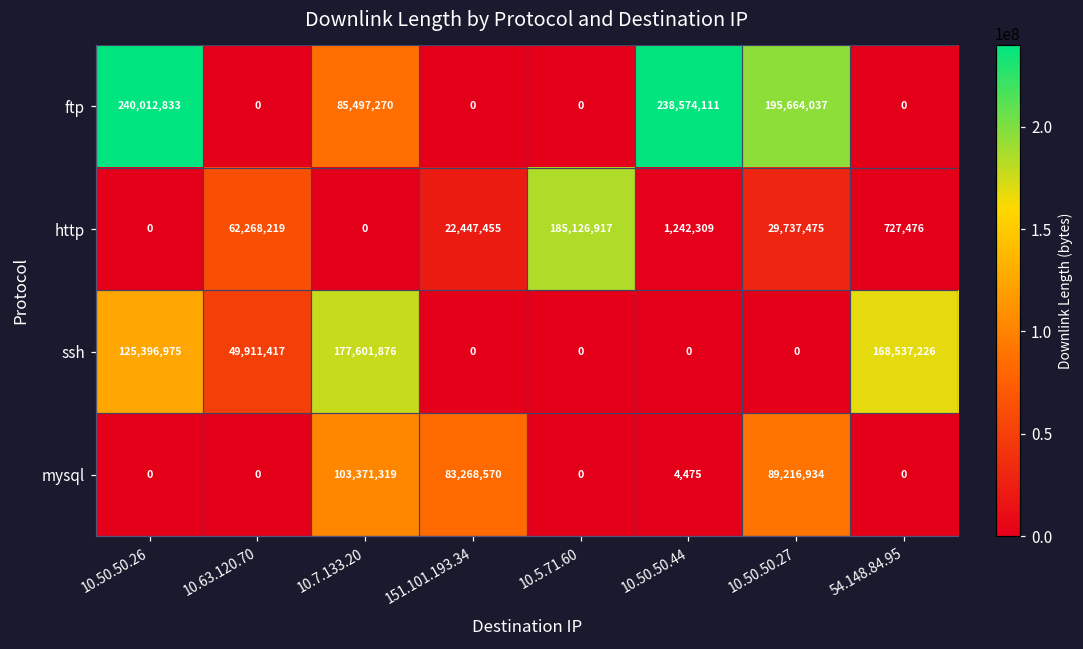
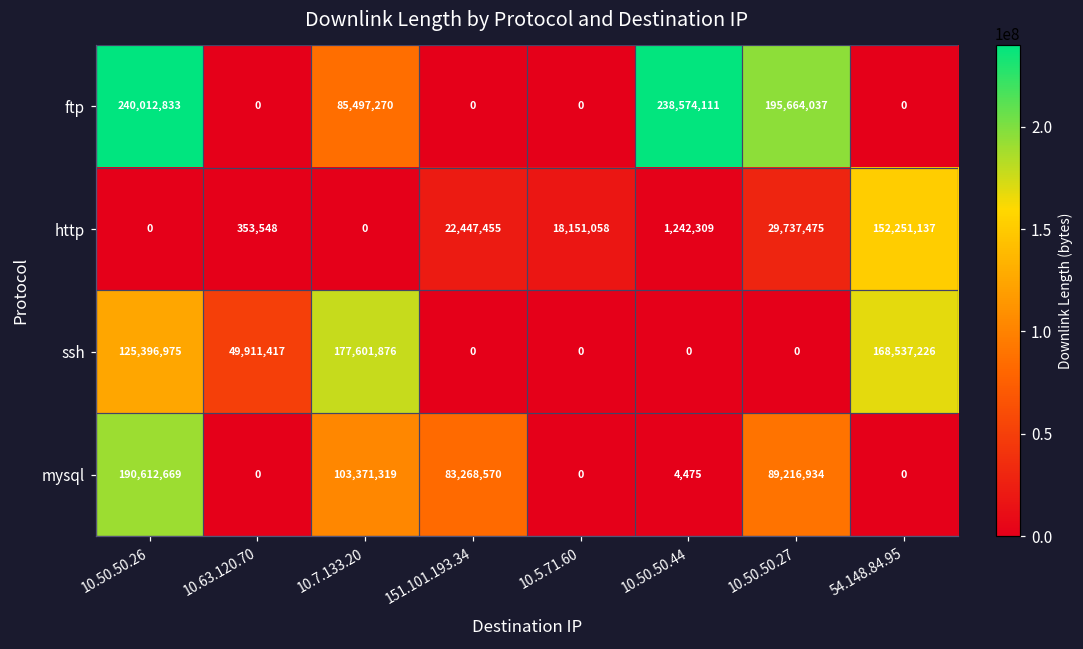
http, 10.63.120.70: 62,268,219 -> 353,548
http, 10.5.71.60: 185,126,917 -> 18,151,058
http, 54.148.84.95: 727,476 -> 152,251,137
mysql, 10.50.50.26: 0 -> 190,612,669
